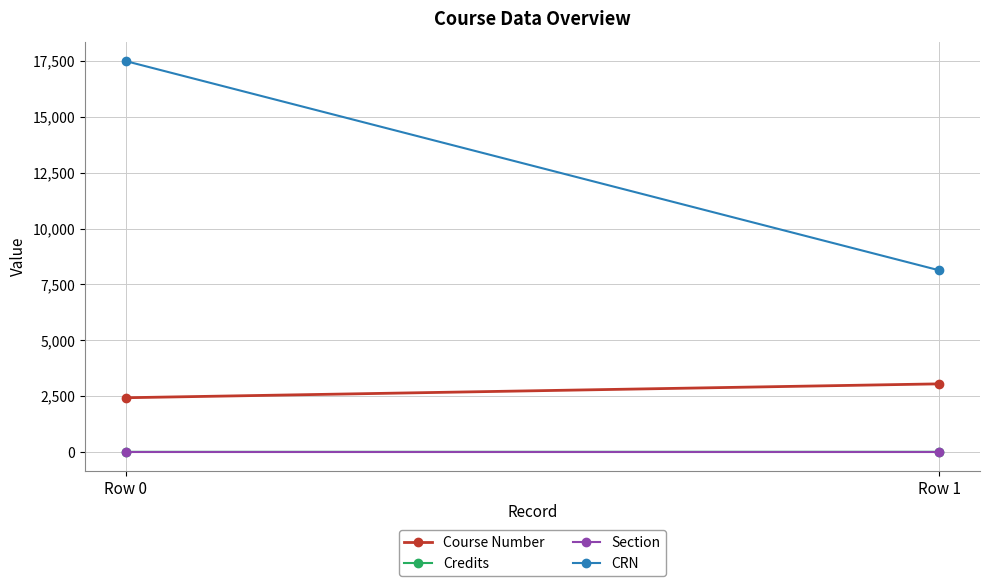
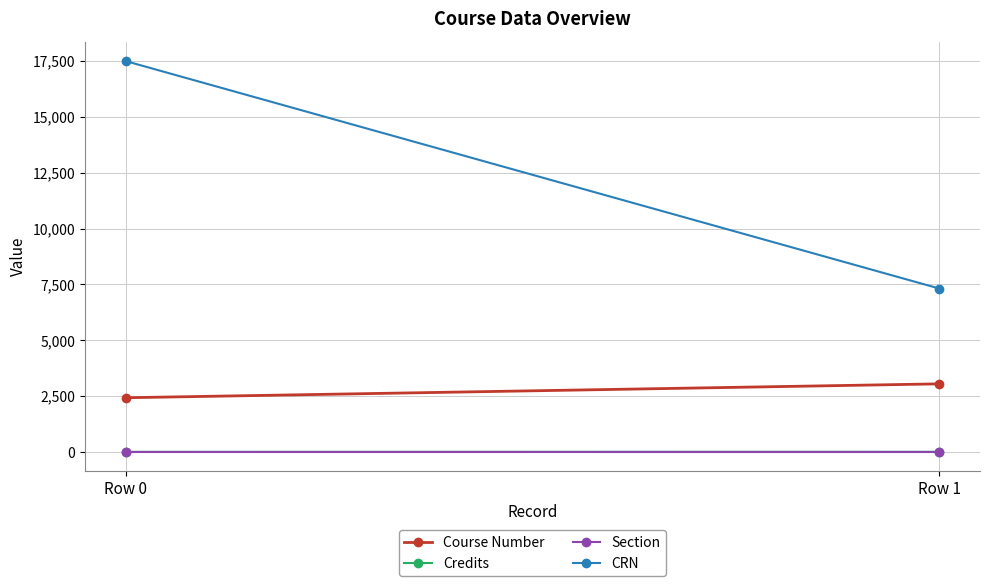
CRN, Row 1: 8,100 -> 7,300
